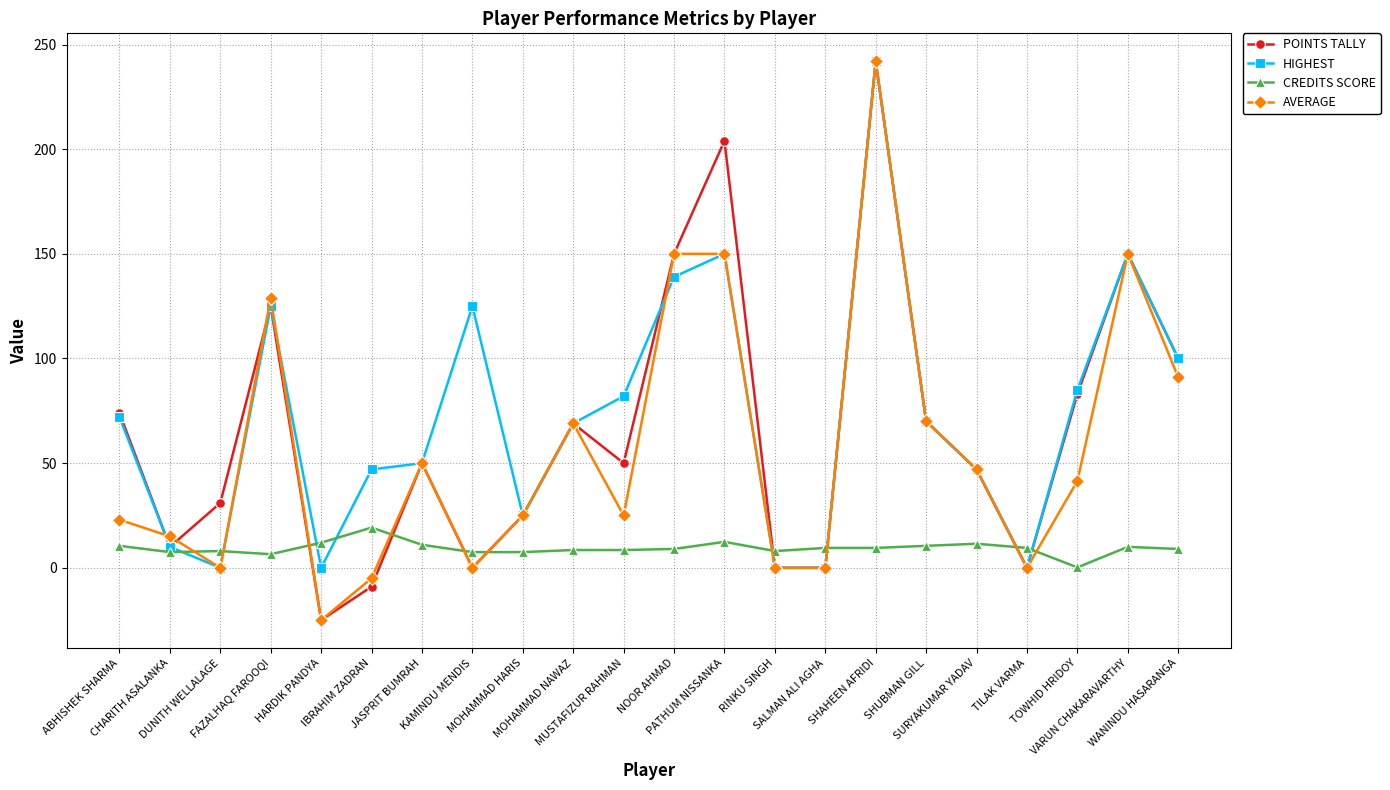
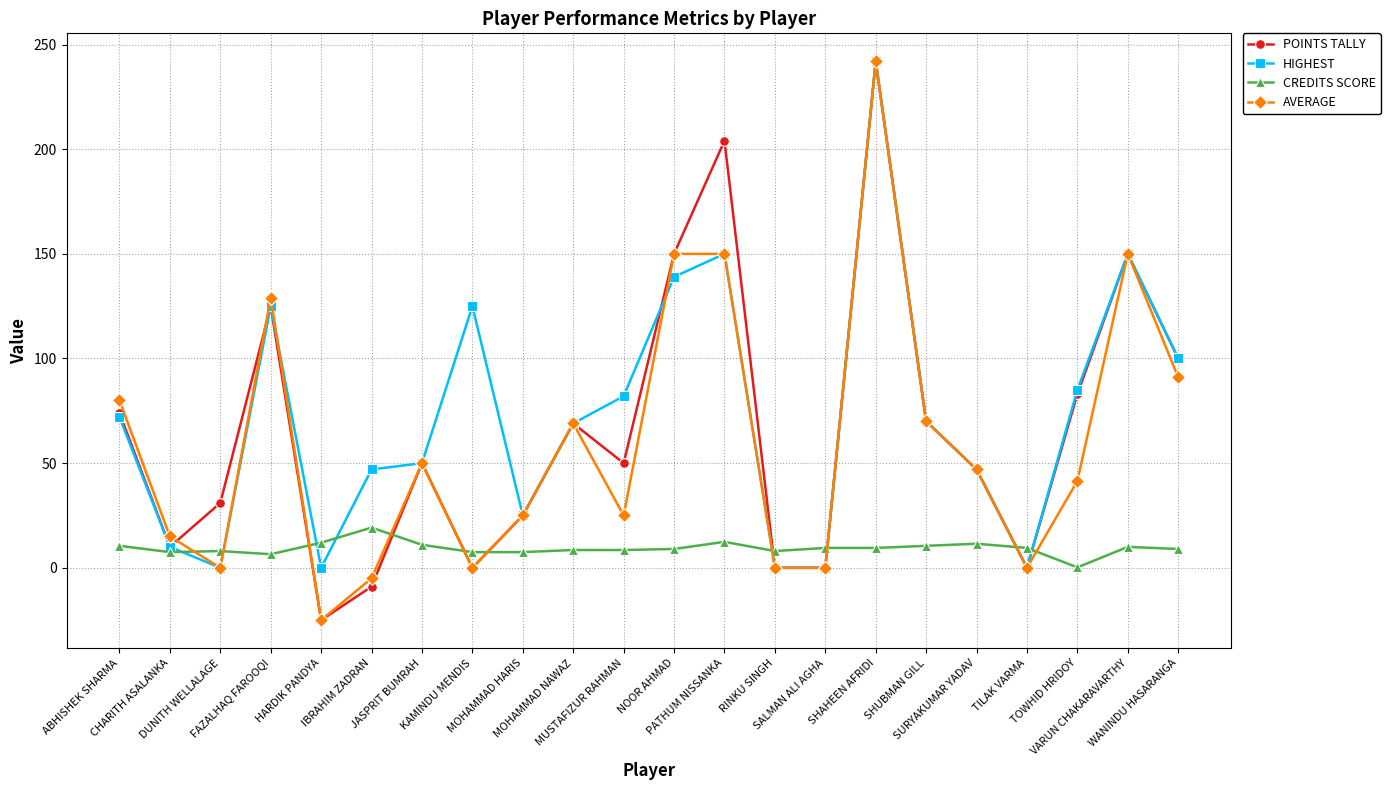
AVERAGE, ABHISHEK SHARMA: 23 -> 80
